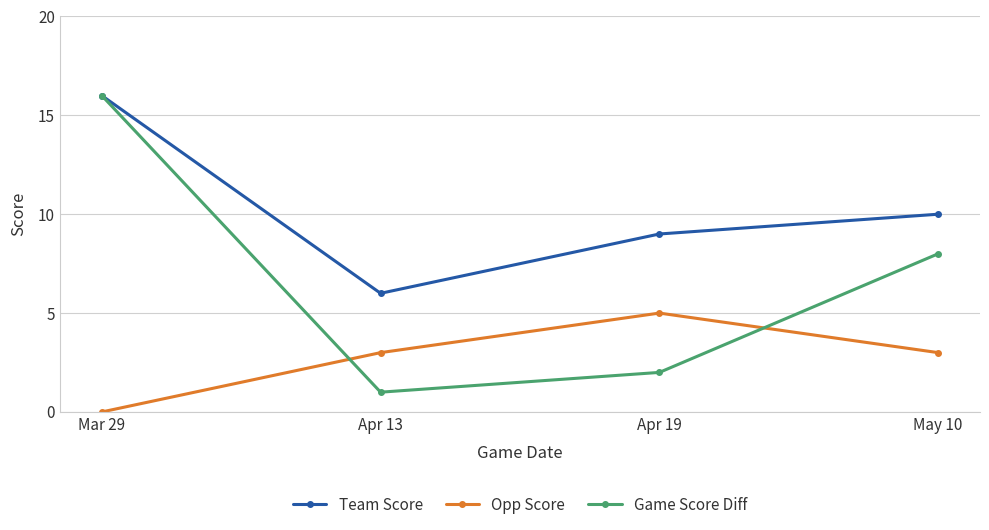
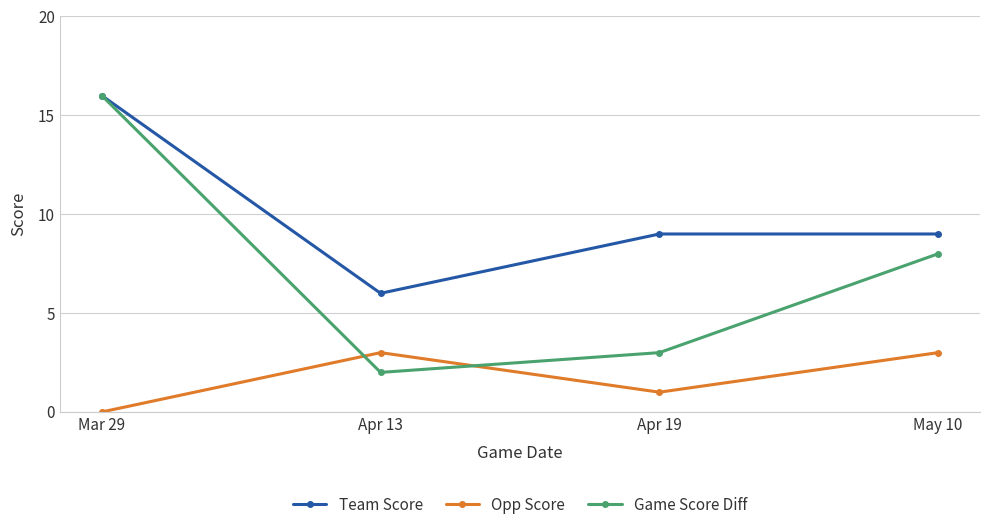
Game Score Diff, Apr 13: 1 -> 2
Opp Score, Apr 19: 5 -> 1
Game Score Diff, Apr 19: 2 -> 3
Team Score, May 10: 10 -> 9
